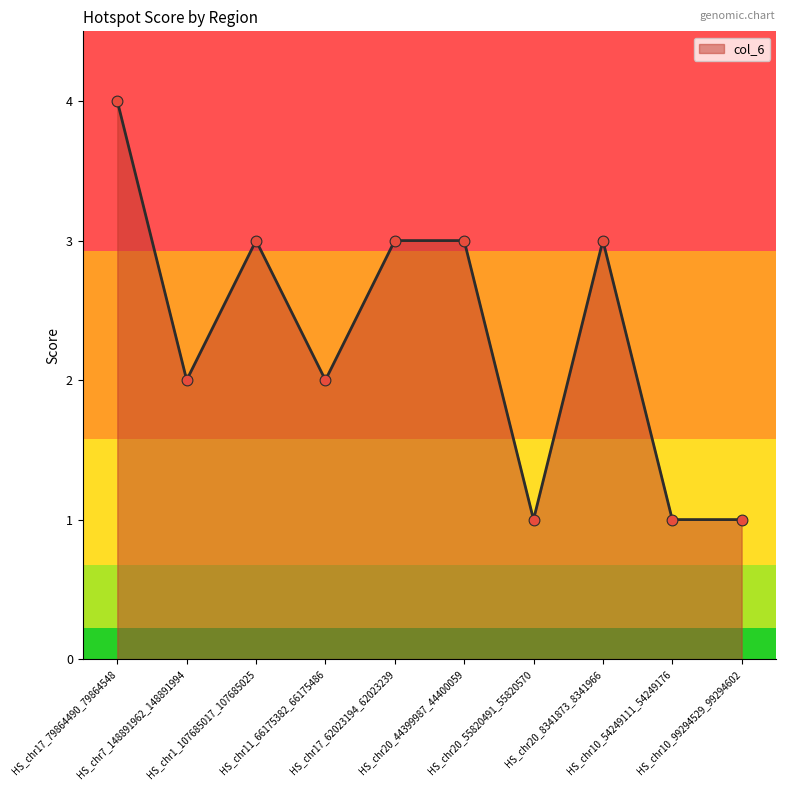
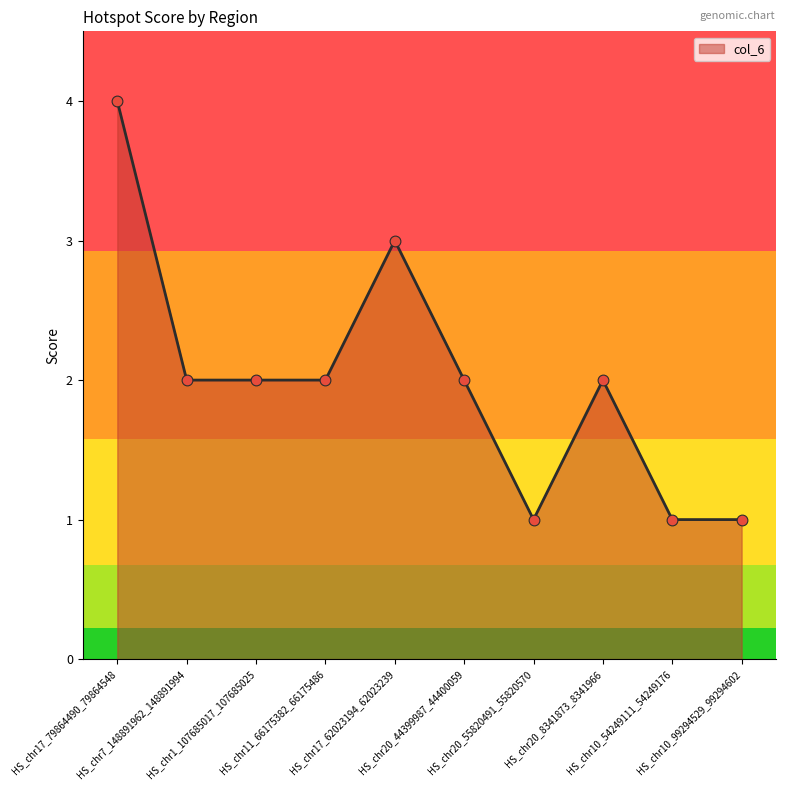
HS_chr1_107685017_107685025: 3 -> 2
HS_chr20_44399987_44400059: 3 -> 2
HS_chr20_8341873_8341966: 3 -> 2
